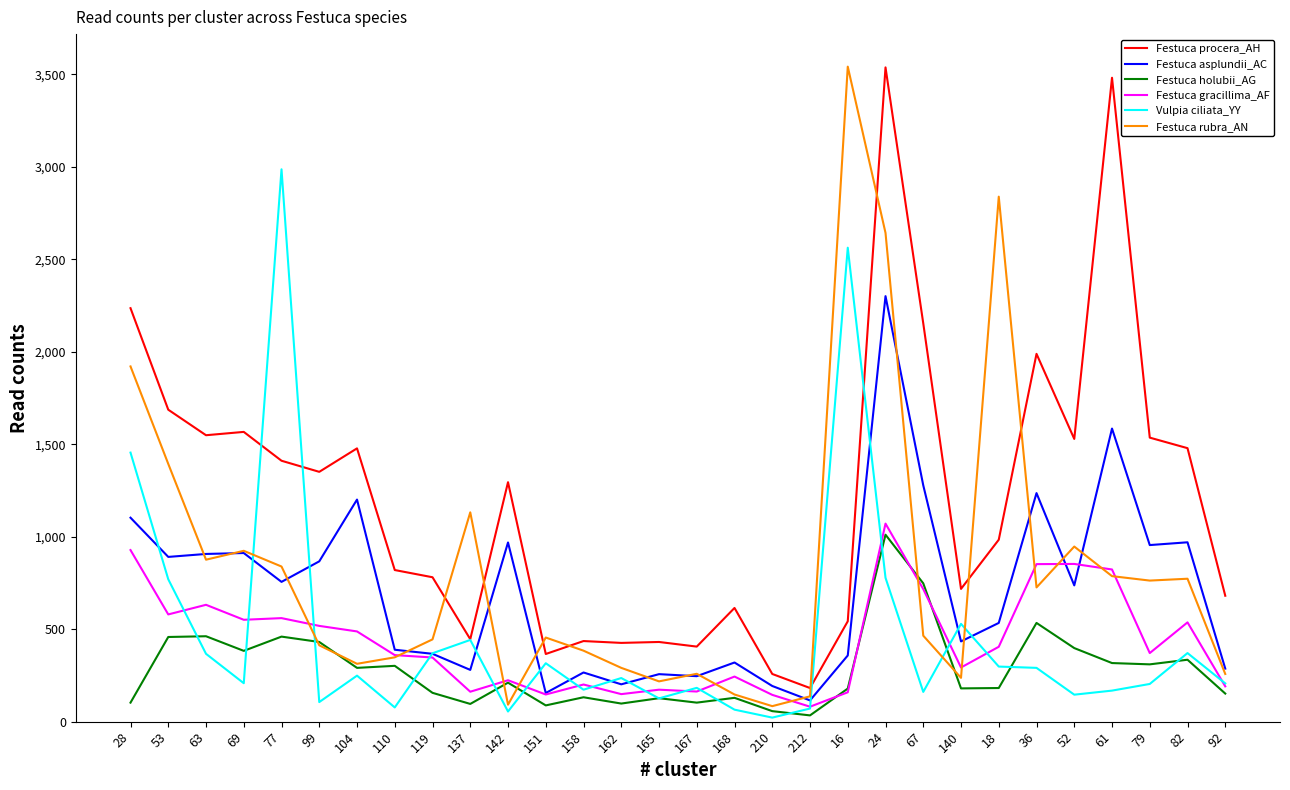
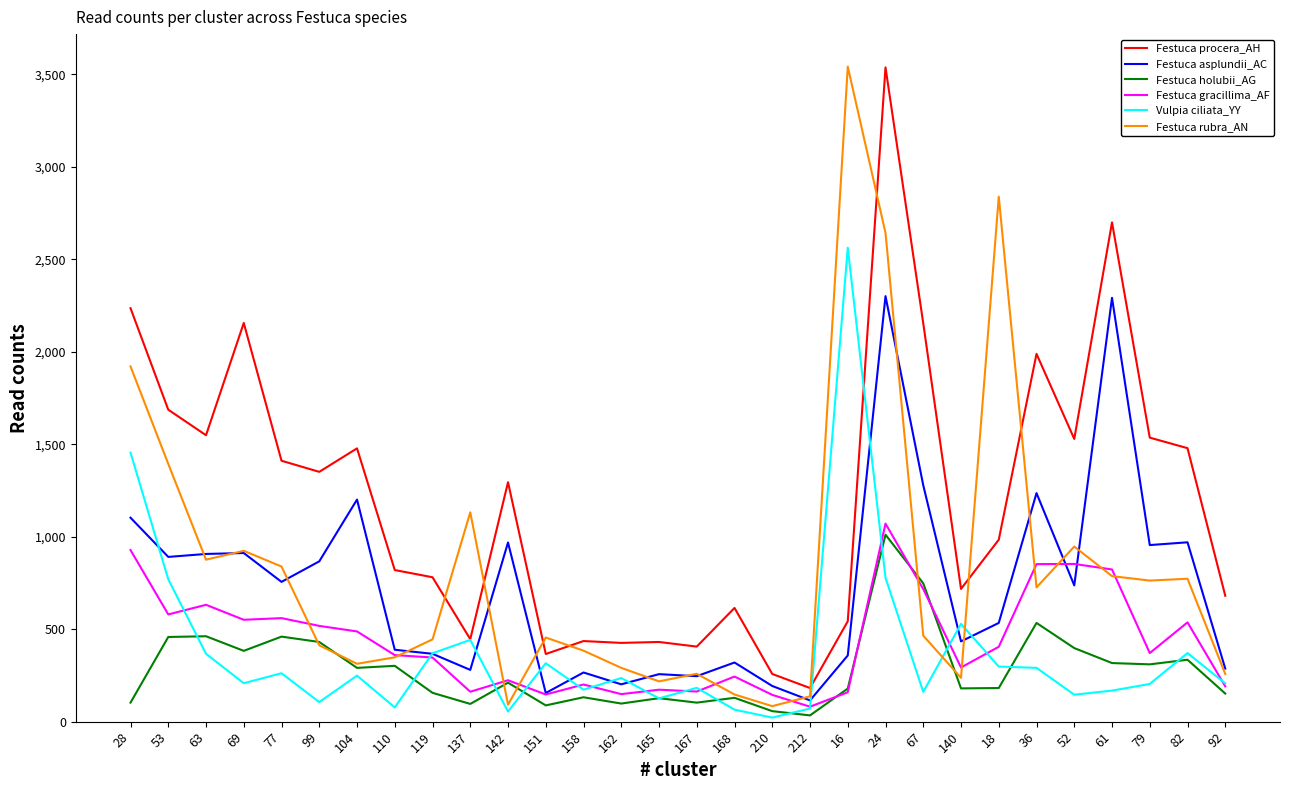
Festuca procera_AH, 69: 1,570 -> 2,160
Vulpia ciliata_YY, 77: 2,990 -> 260
Festuca procera_AH, 61: 3,480 -> 2,700
Festuca asplundii_AC, 61: 1,590 -> 2,290
